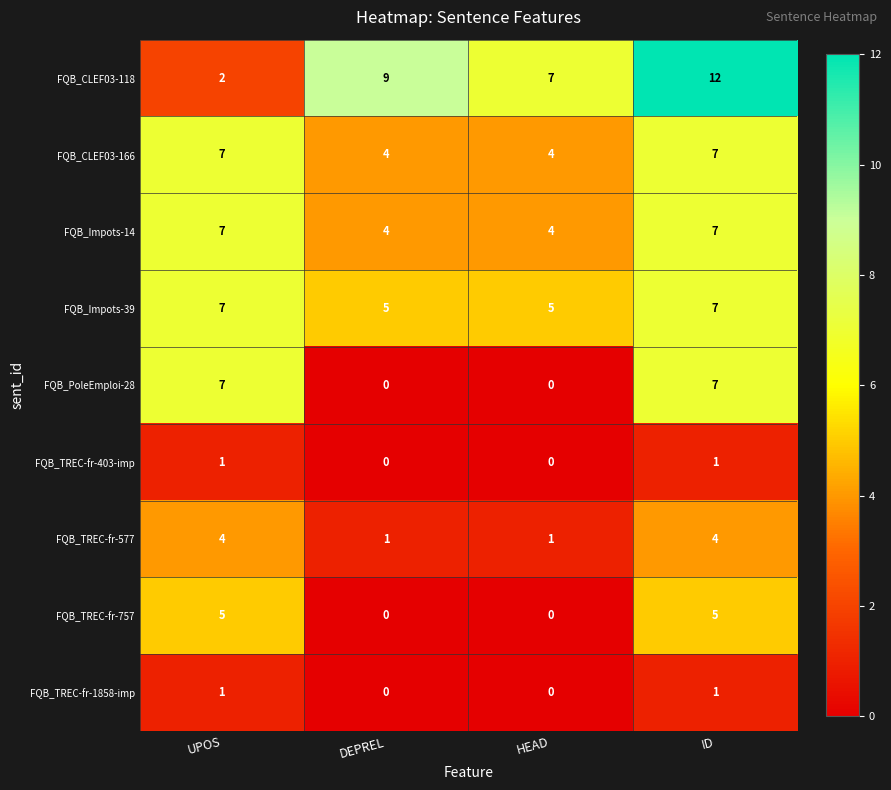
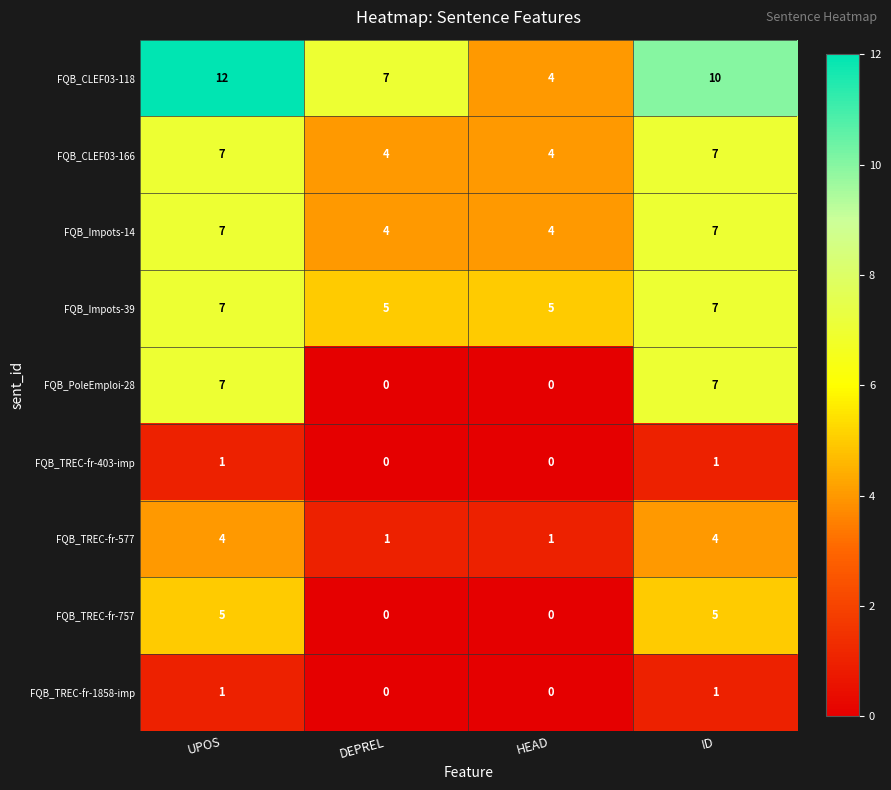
FQB_CLEF03-118, UPOS: 2 -> 12
FQB_CLEF03-118, DEPREL: 9 -> 7
FQB_CLEF03-118, HEAD: 7 -> 4
FQB_CLEF03-118, ID: 12 -> 10
